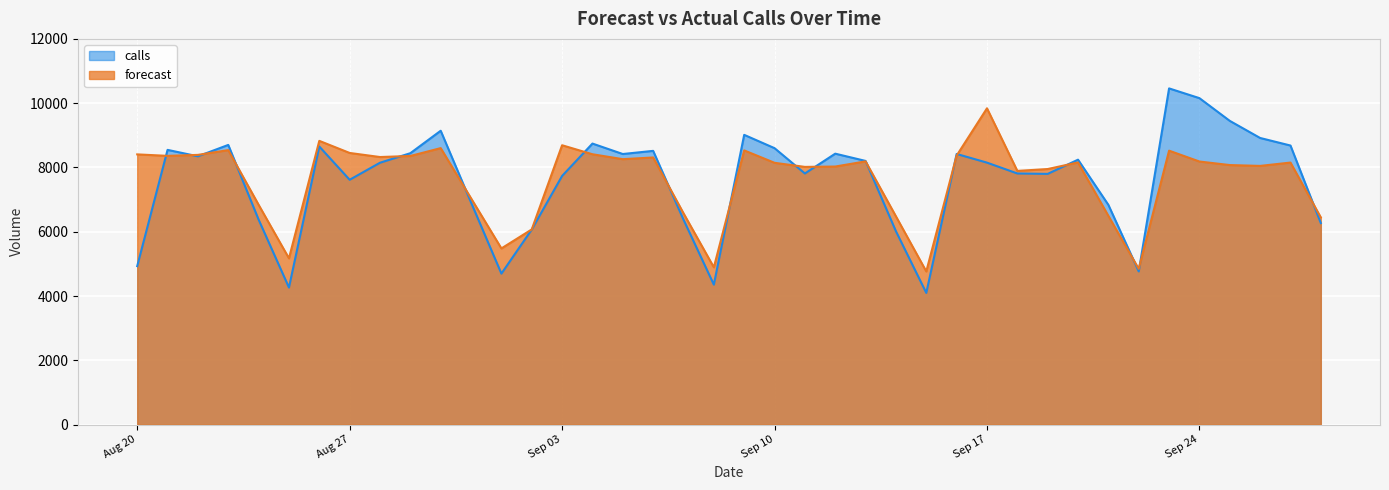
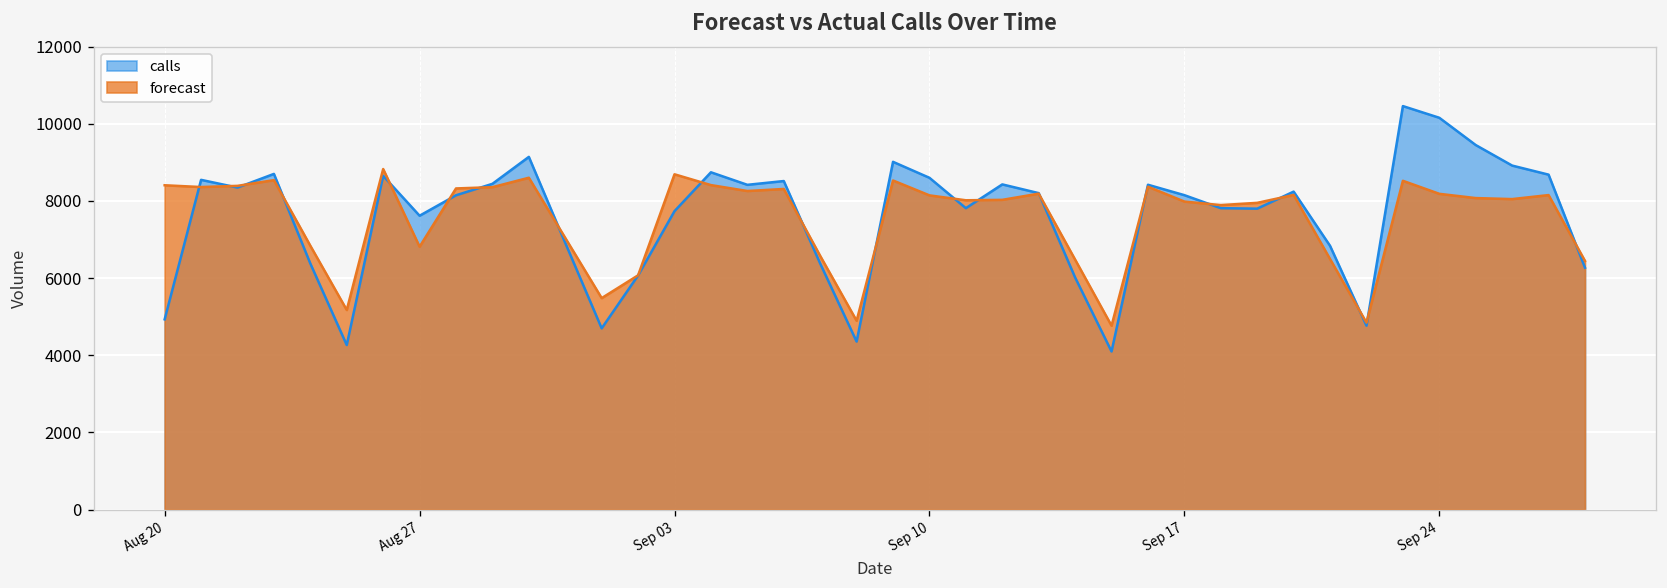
forecast, Aug 27: 8500 -> 6800
forecast, Sep 17: 9800 -> 8000
